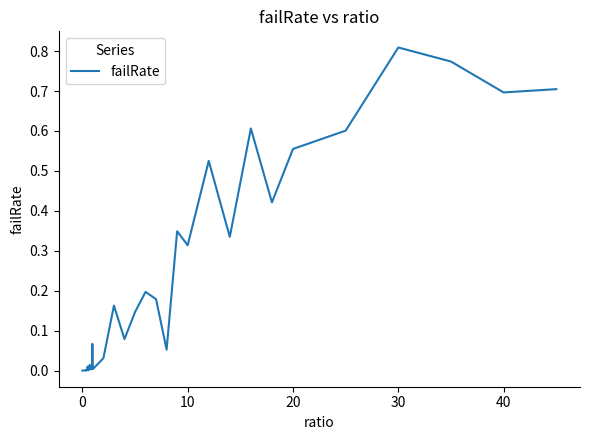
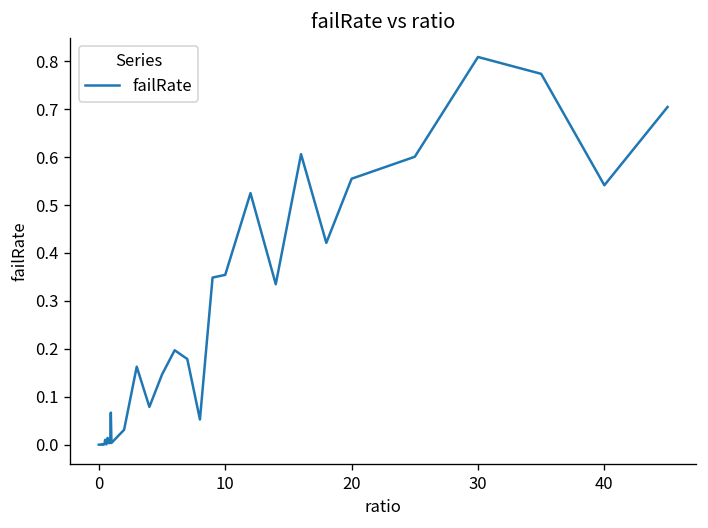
10: 0.31 -> 0.35
40: 0.70 -> 0.54
